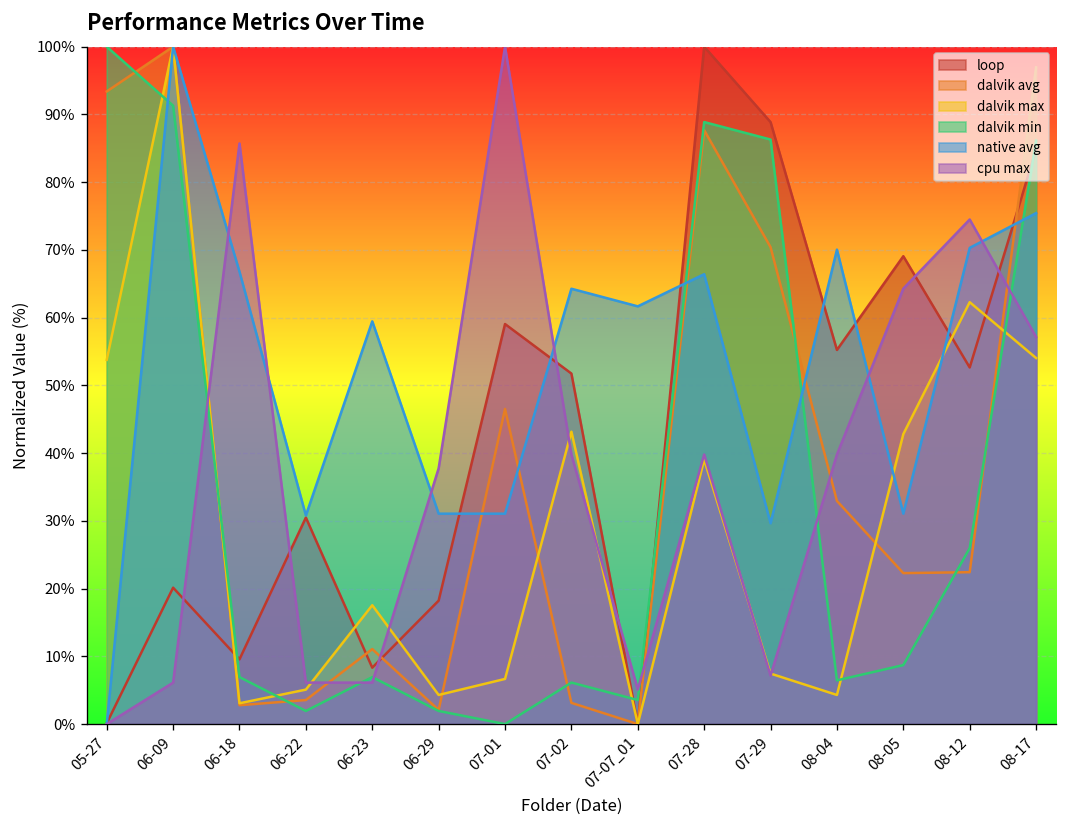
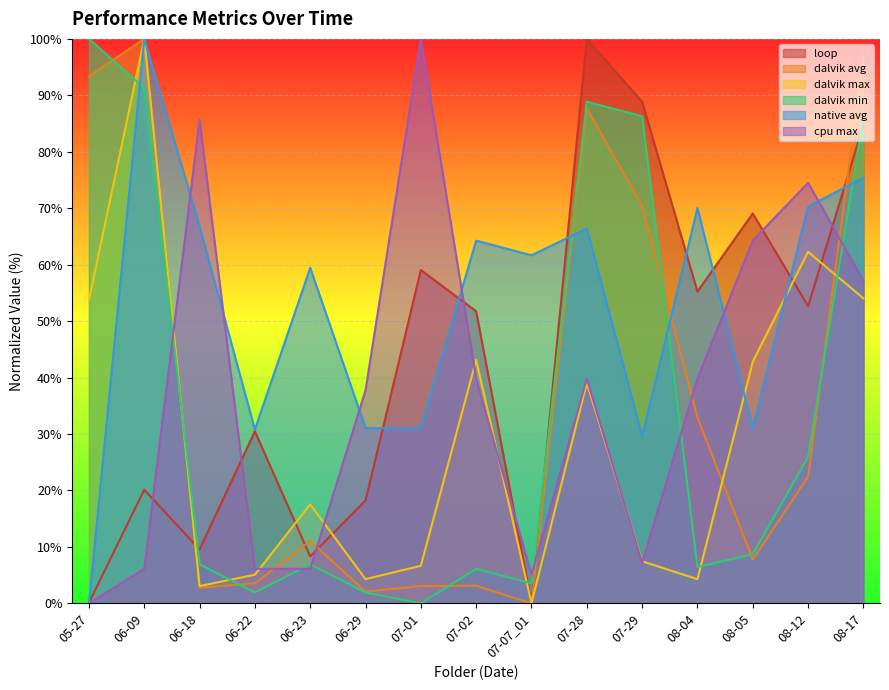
dalvik avg, 07-01: 47% -> 3%
dalvik avg, 08-05: 22% -> 8%
